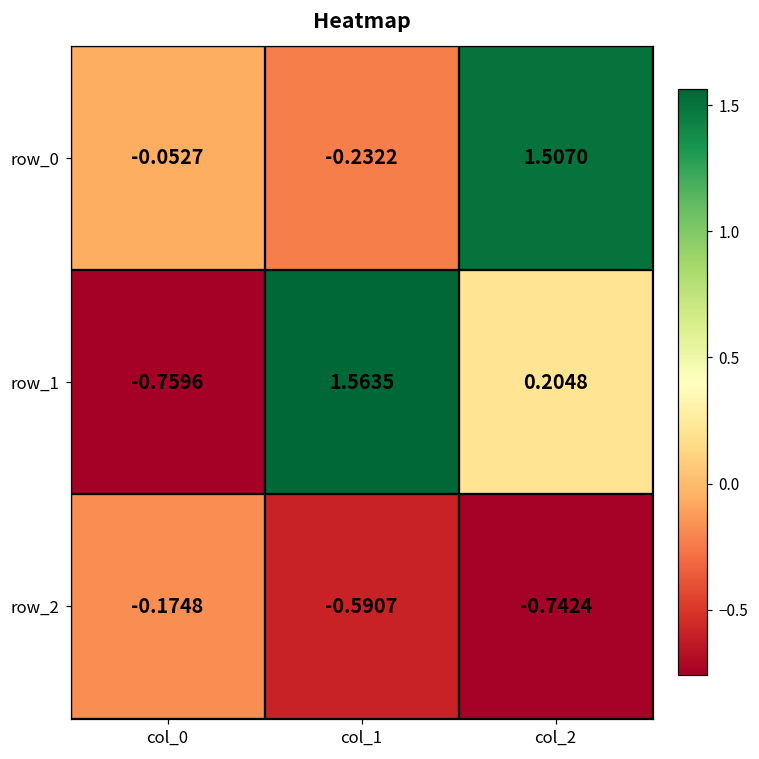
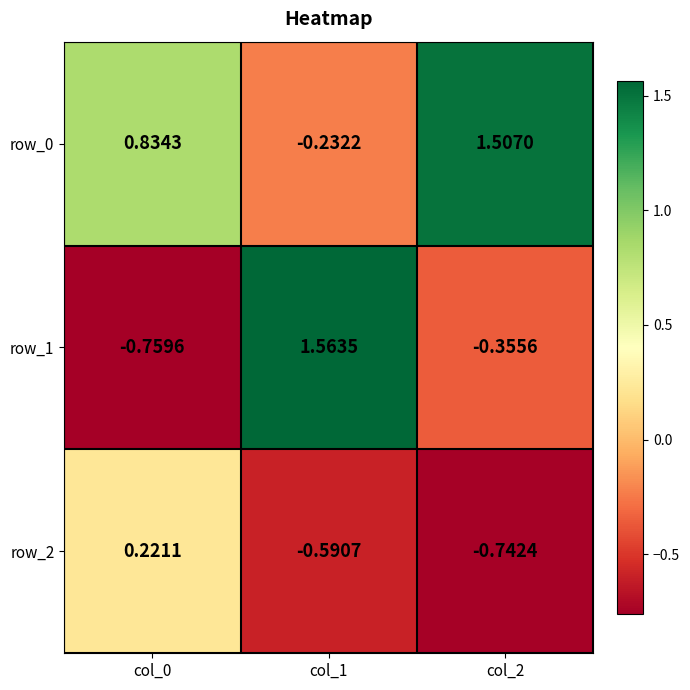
row_0, col_0: -0.0527 -> 0.8343
row_1, col_2: 0.2048 -> -0.3556
row_2, col_0: -0.1748 -> 0.2211
